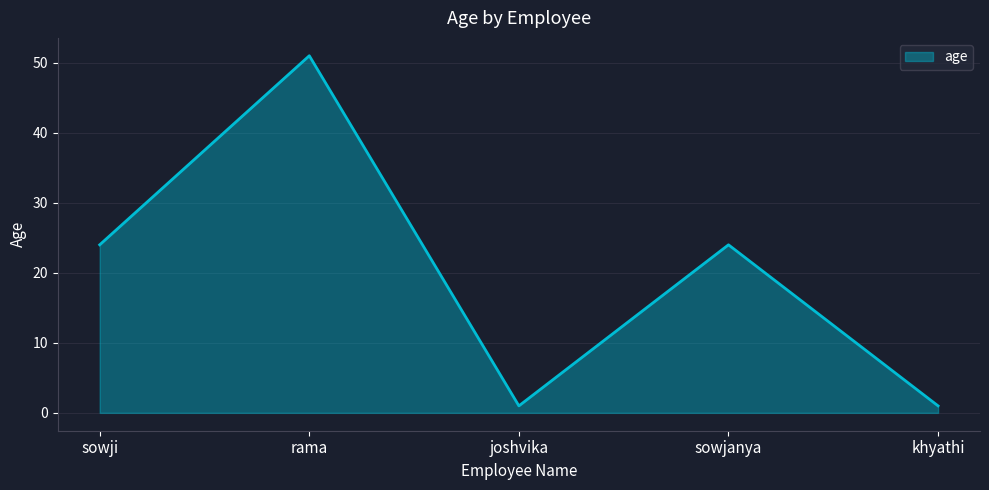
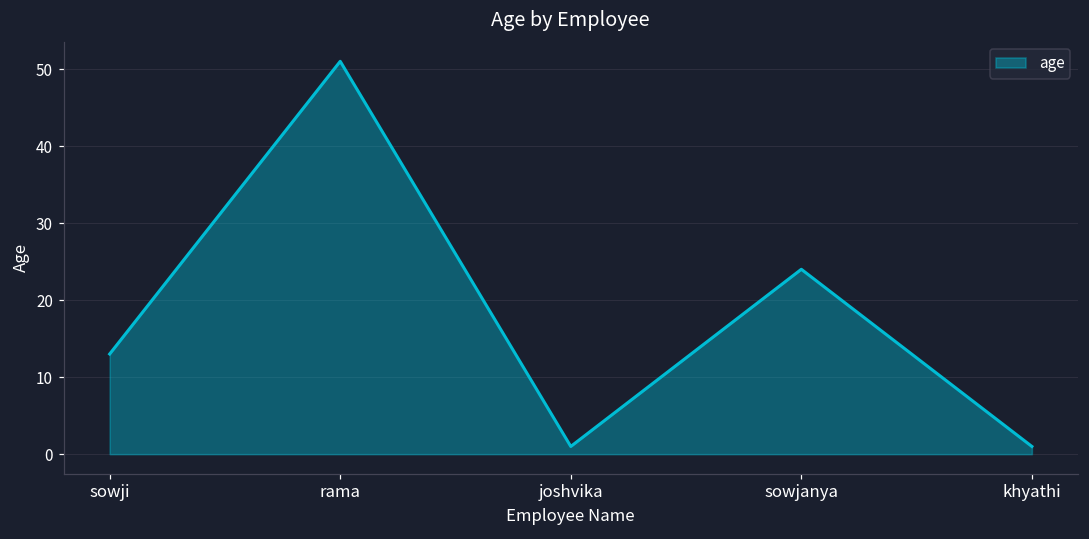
sowji: 24 -> 13
